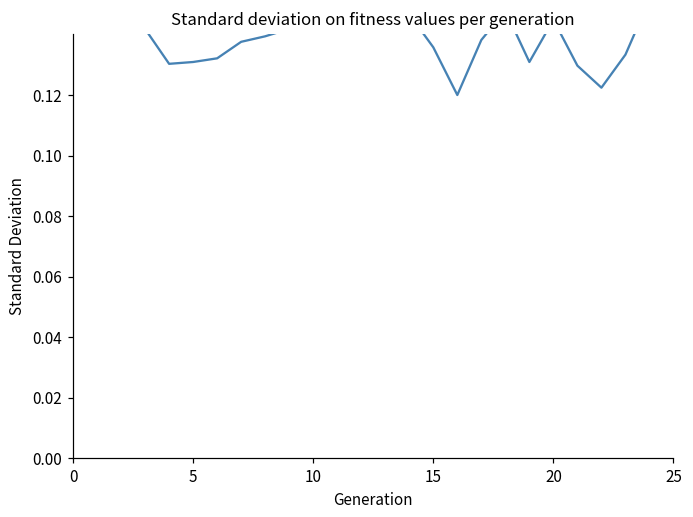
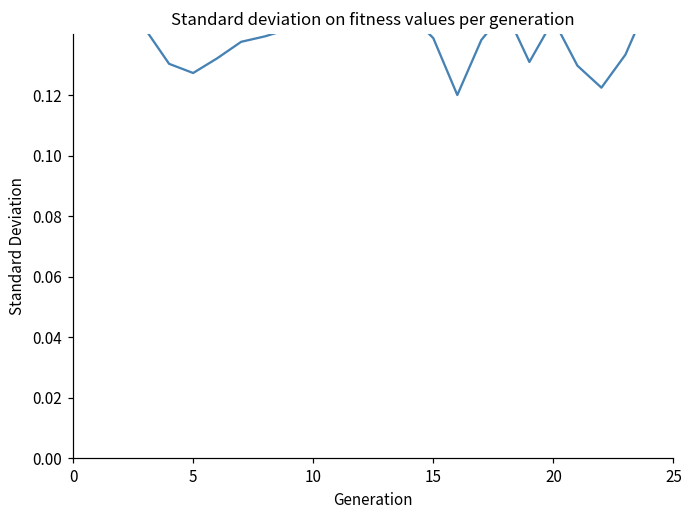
5: 0.131 -> 0.127
15: 0.136 -> 0.139
